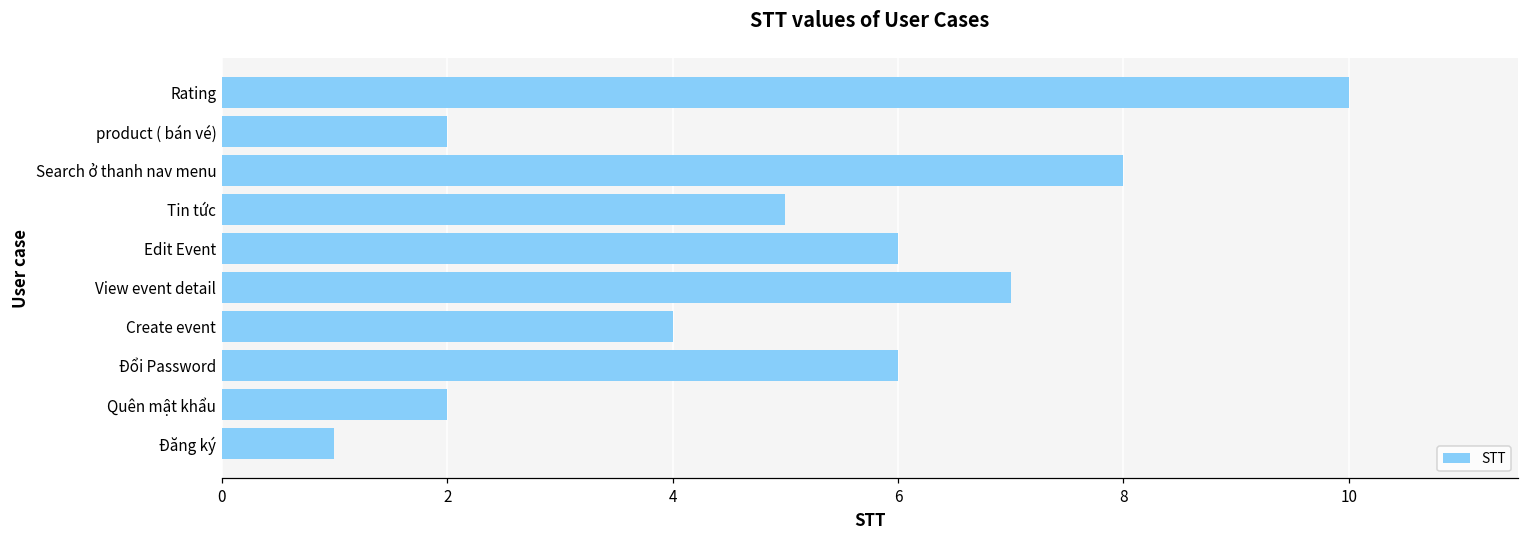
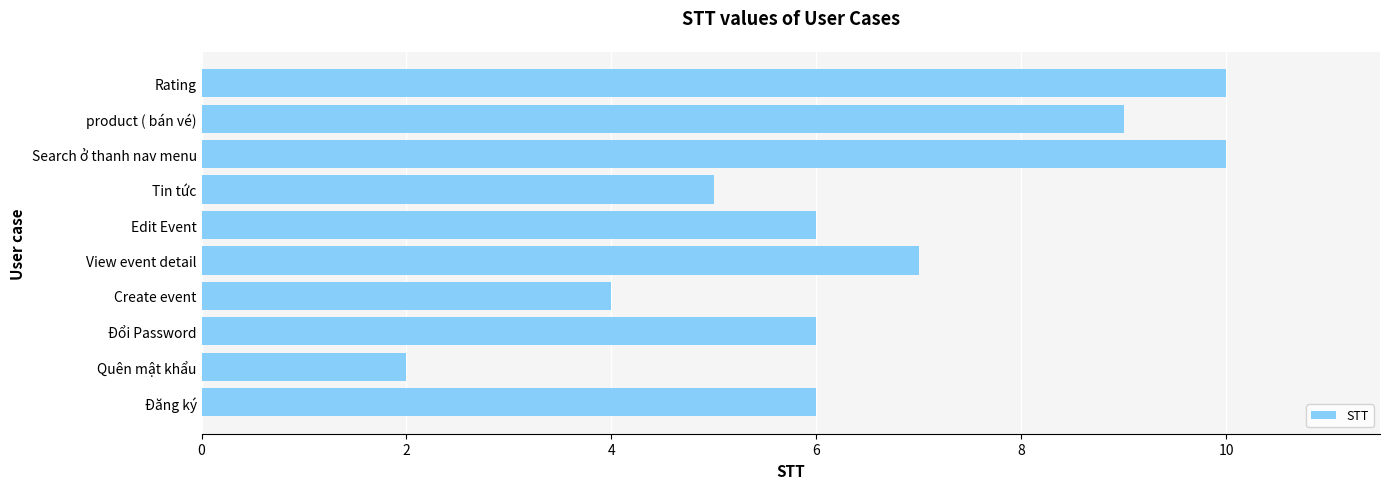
product ( bán vé): 2 -> 9
Search ở thanh nav menu: 8 -> 10
Đăng ký: 1 -> 6
